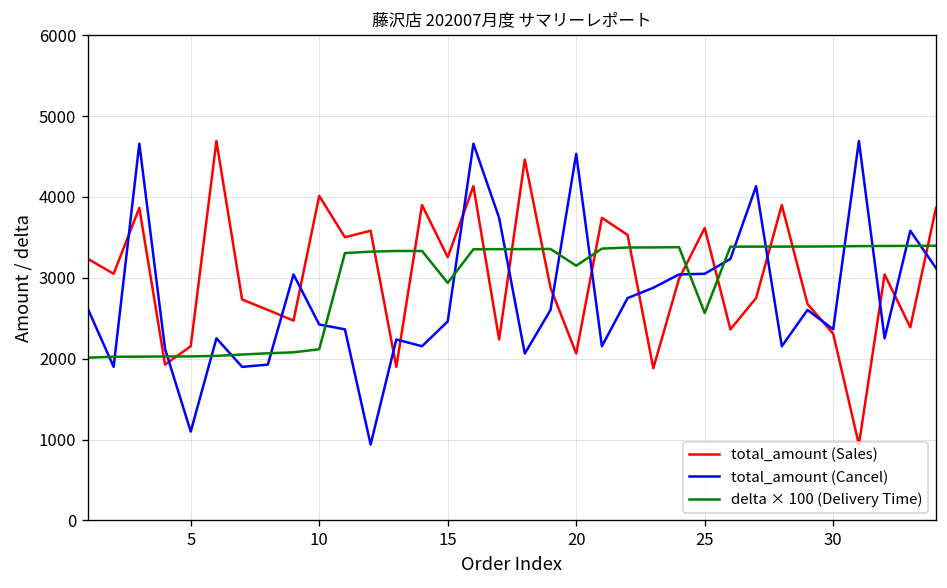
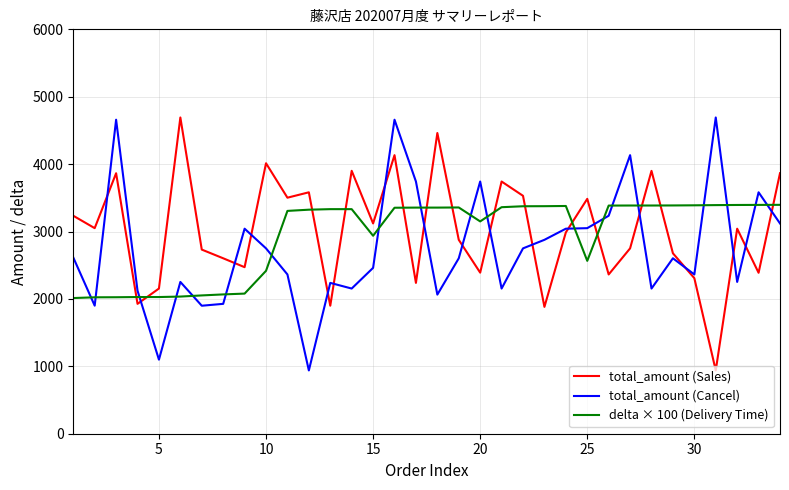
total_amount (Cancel), 10: 2400 -> 2800
delta × 100 (Delivery Time), 10: 2100 -> 2400
total_amount (Sales), 15: 3300 -> 3100
total_amount (Sales), 20: 2100 -> 2400
total_amount (Cancel), 20: 4500 -> 3700
total_amount (Sales), 25: 3600 -> 3500
